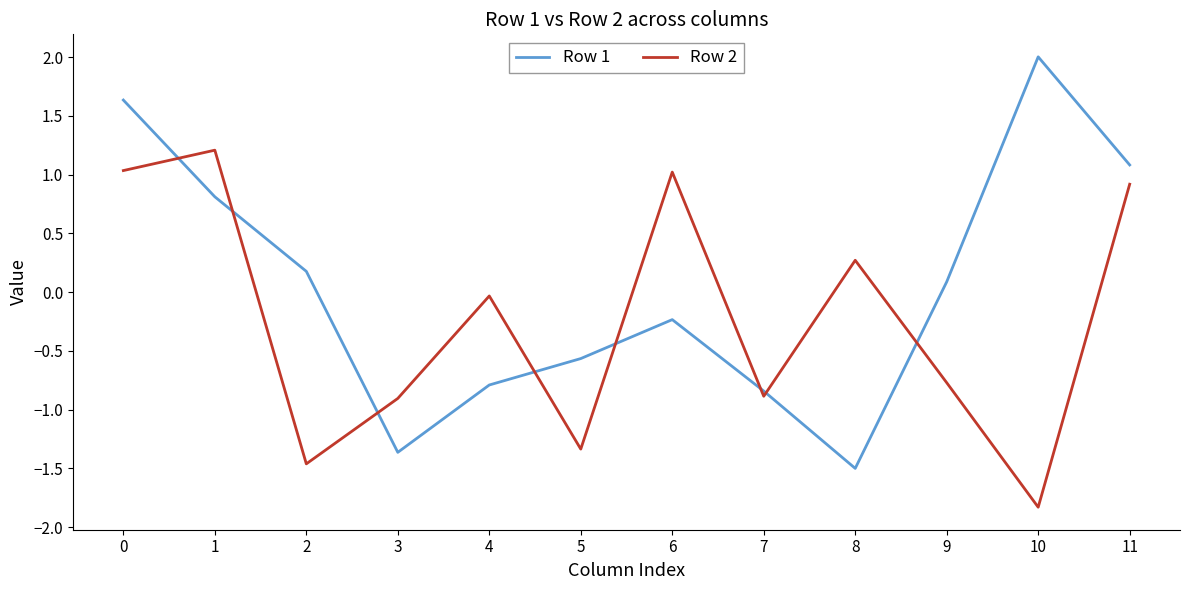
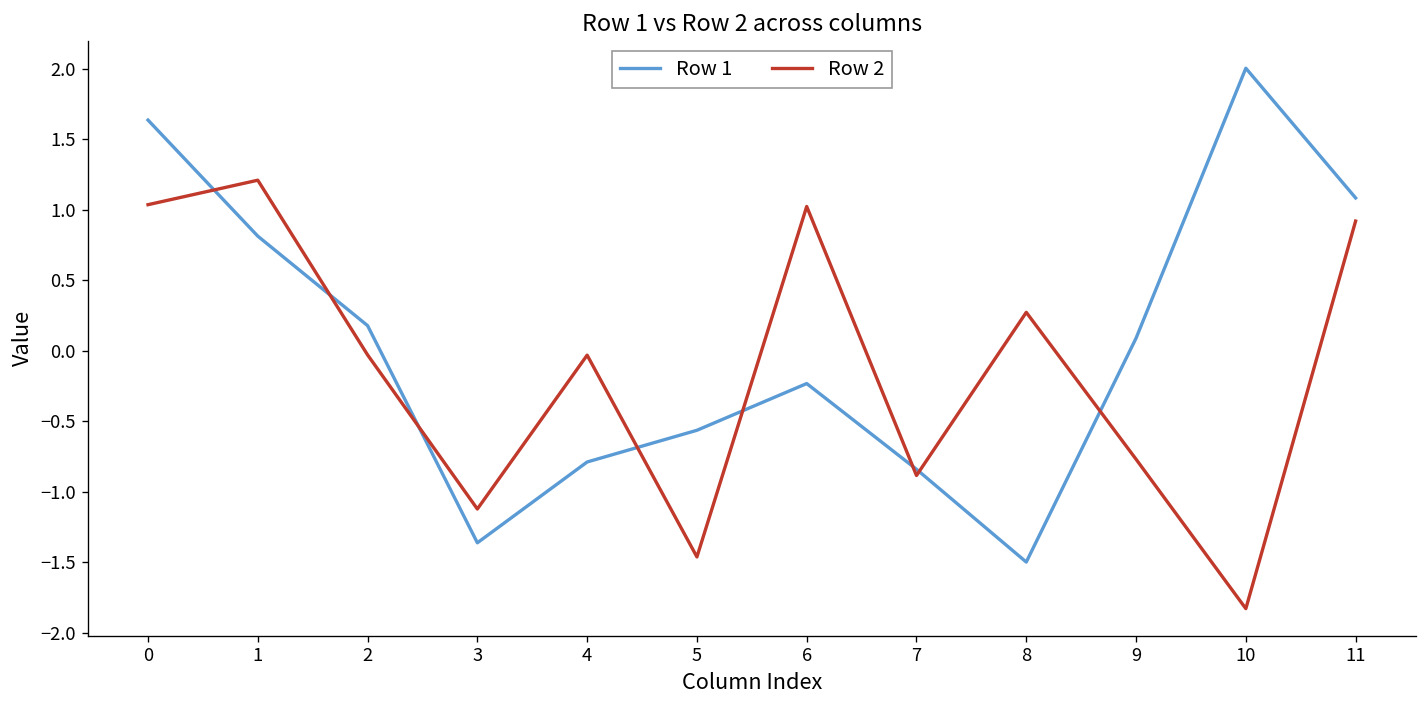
Row 2, 2: -1.46 -> -0.03
Row 2, 3: -0.90 -> -1.12
Row 2, 5: -1.34 -> -1.46
